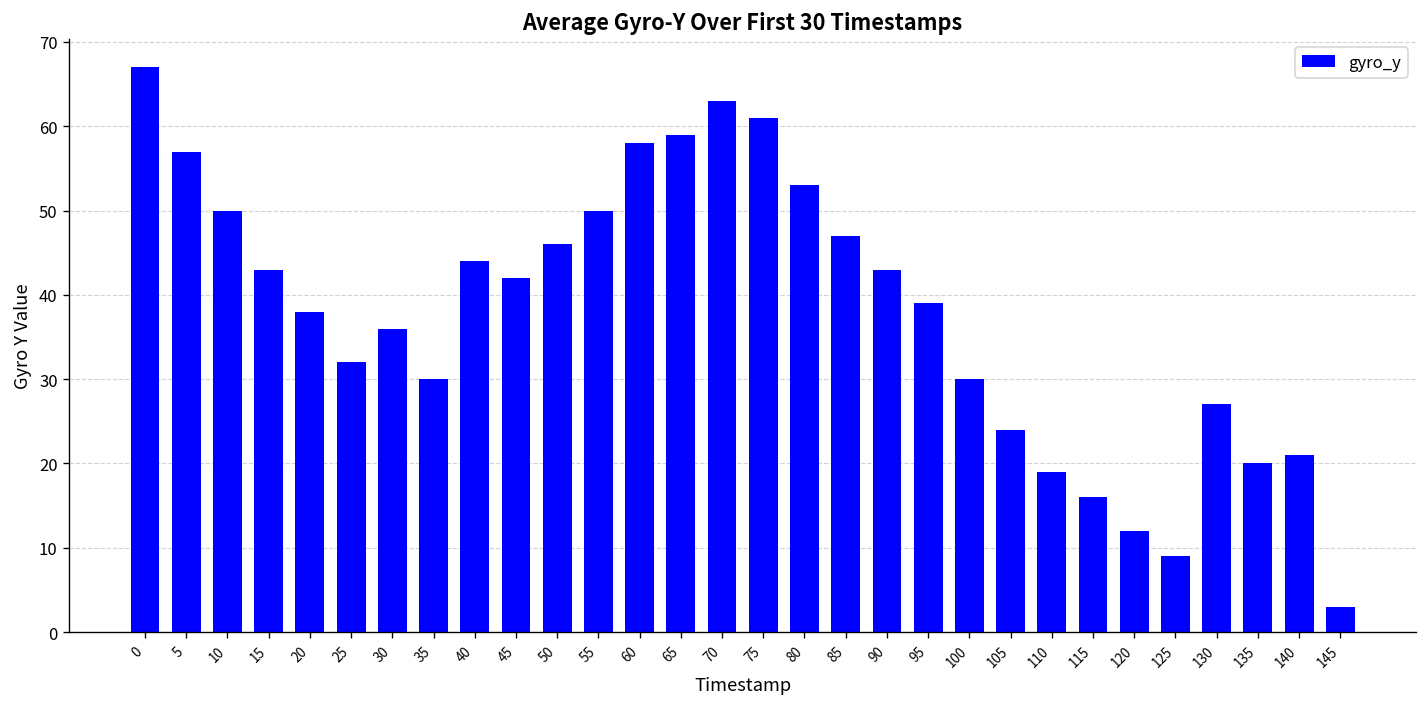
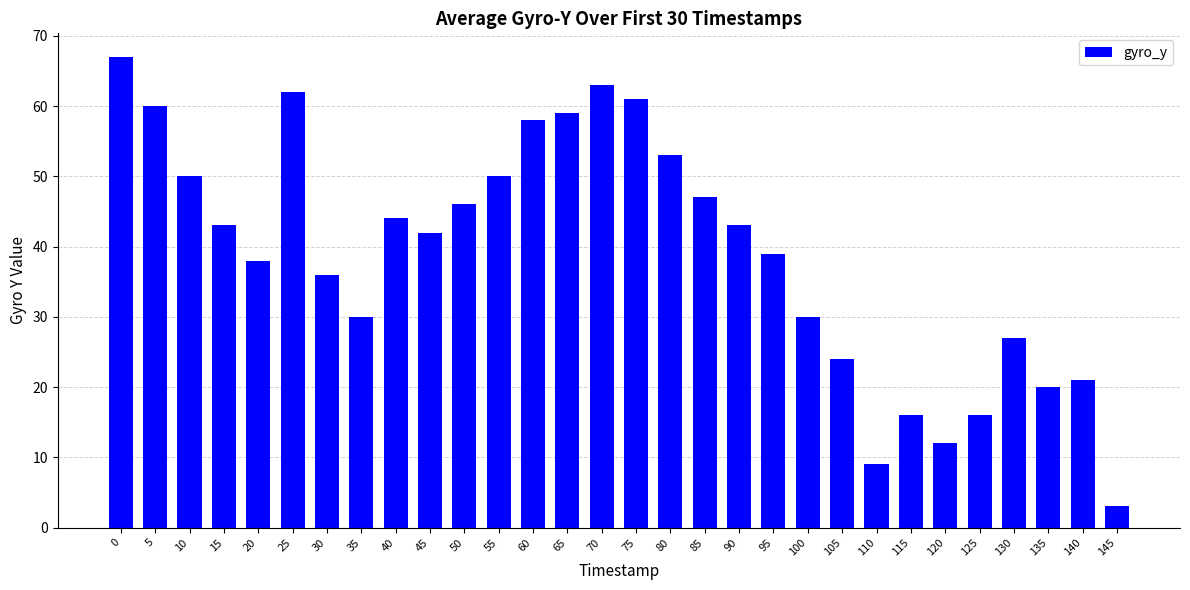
5: 57 -> 60
25: 32 -> 62
110: 19 -> 9
125: 9 -> 16
